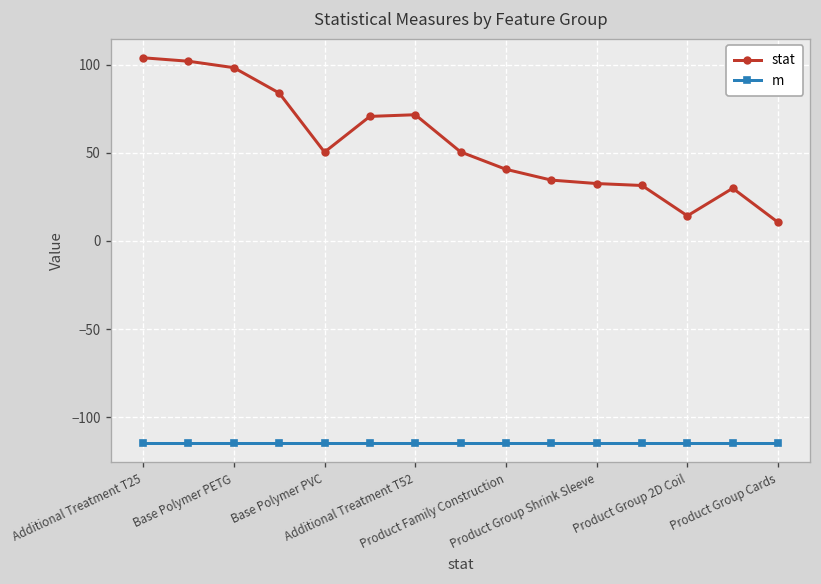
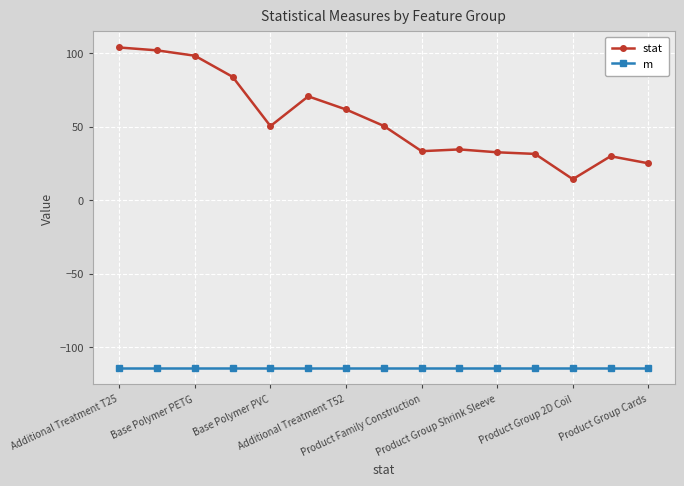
stat, Additional Treatment T52: 72 -> 62
stat, Product Family Construction: 41 -> 33
stat, Product Group Cards: 11 -> 25
